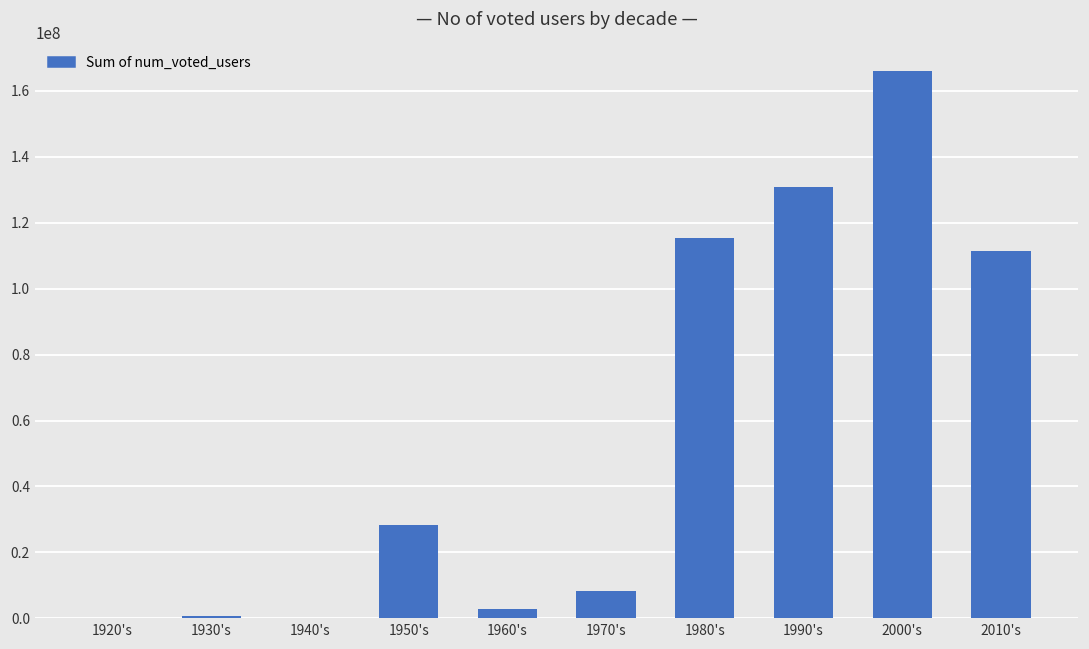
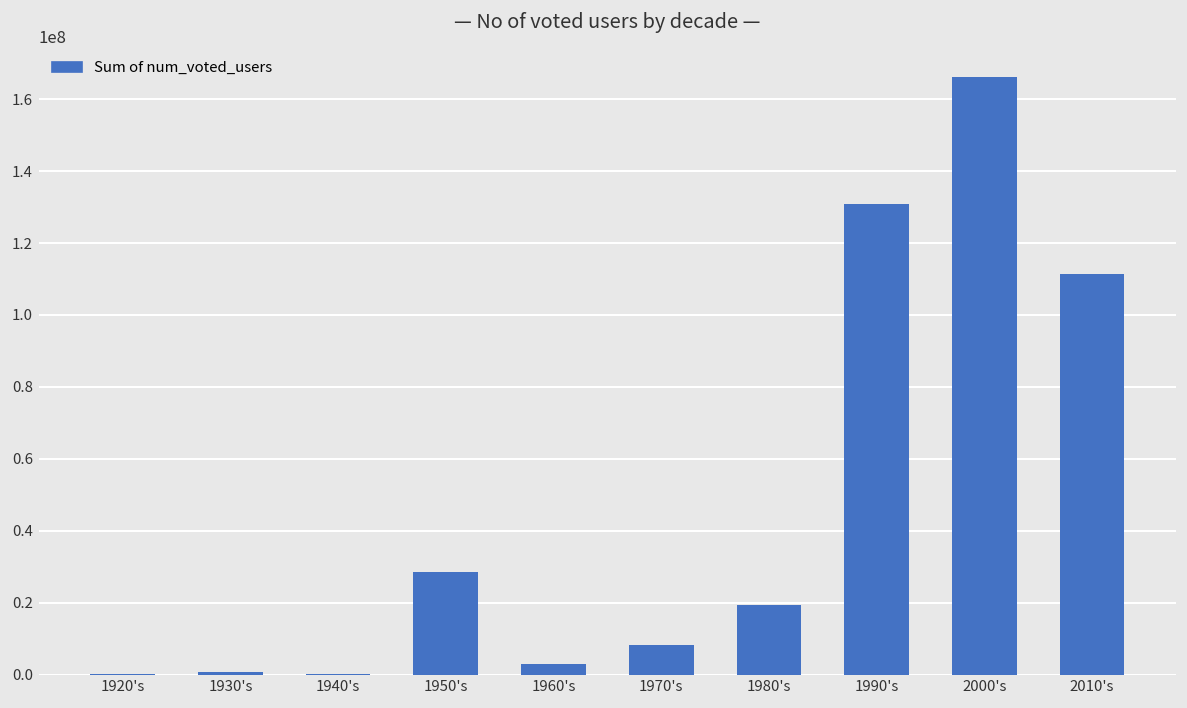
1980's: 115000000 -> 19000000
